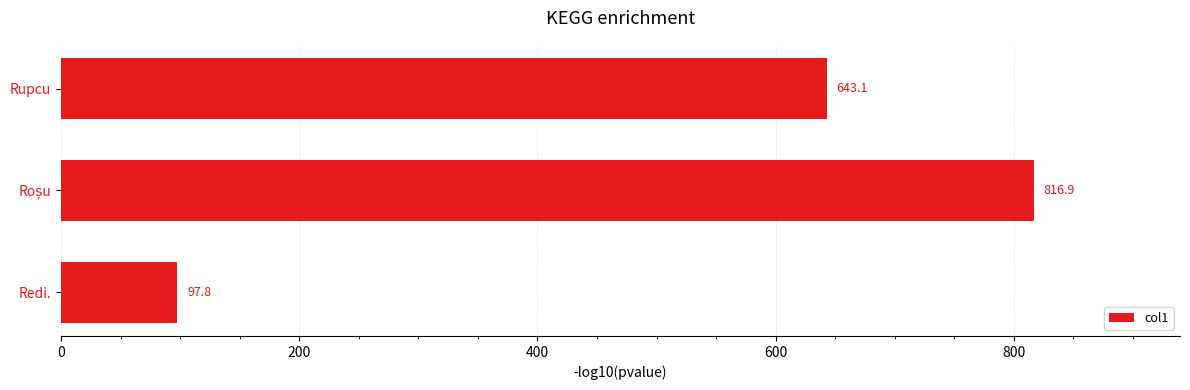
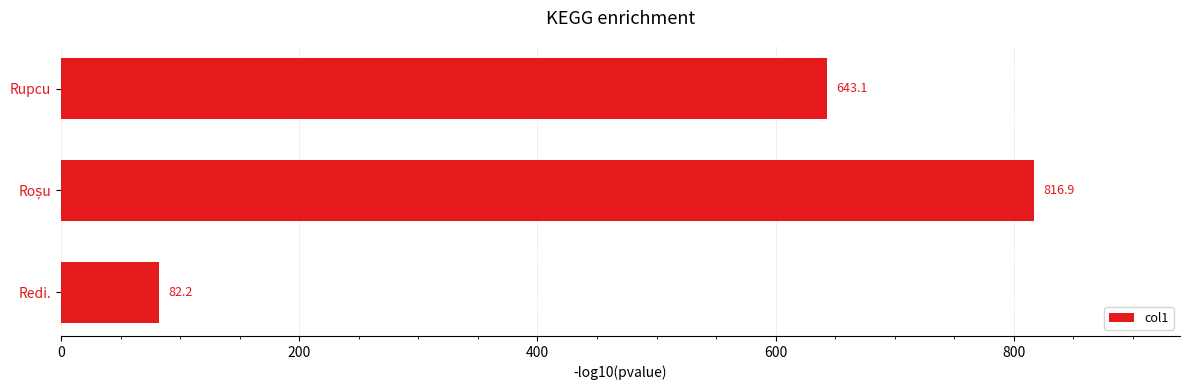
Redi.: 97.8 -> 82.2
